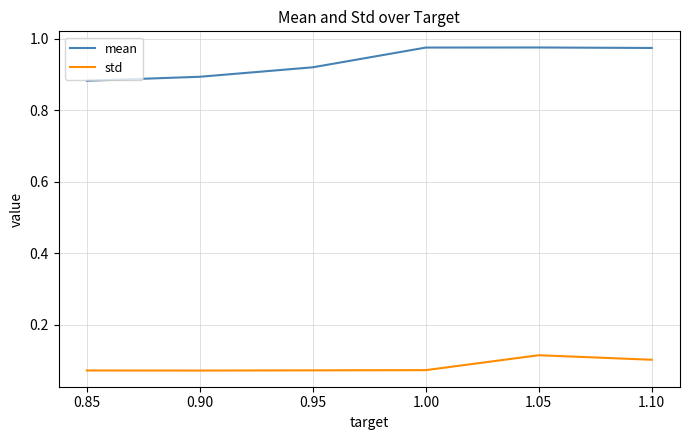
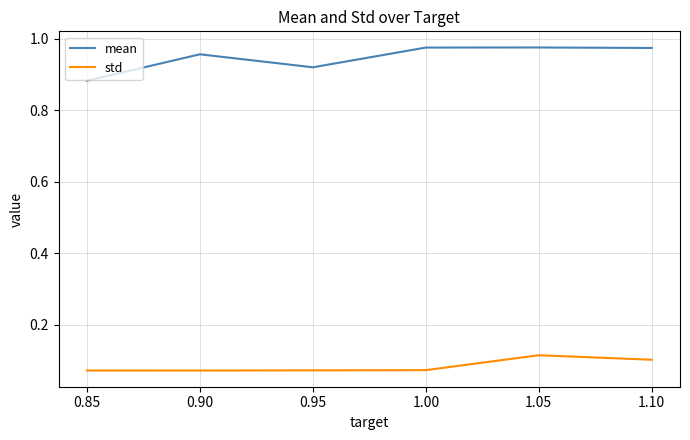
mean, 0.90: 0.89 -> 0.96
